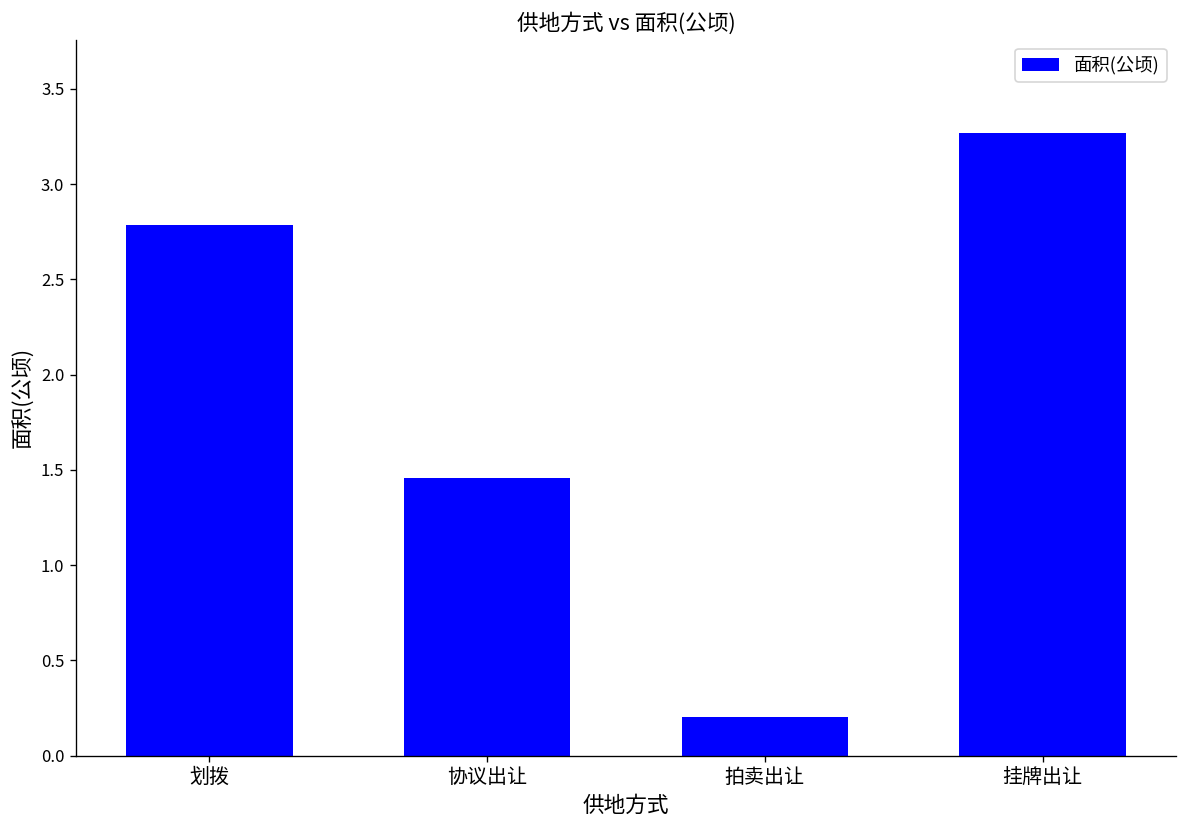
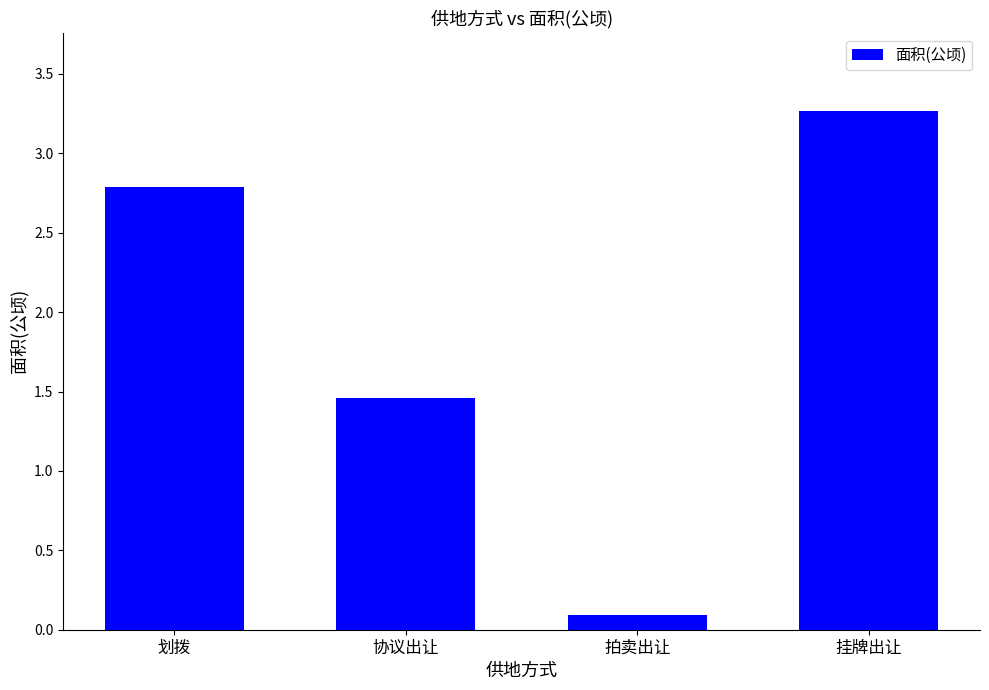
拍卖出让: 0.20 -> 0.09
